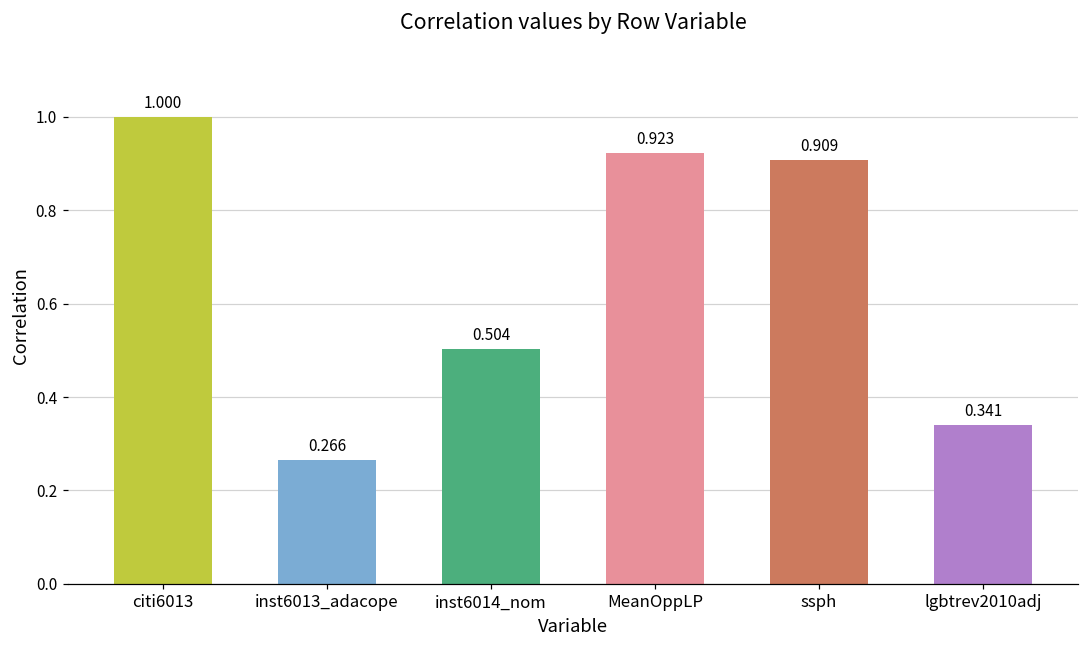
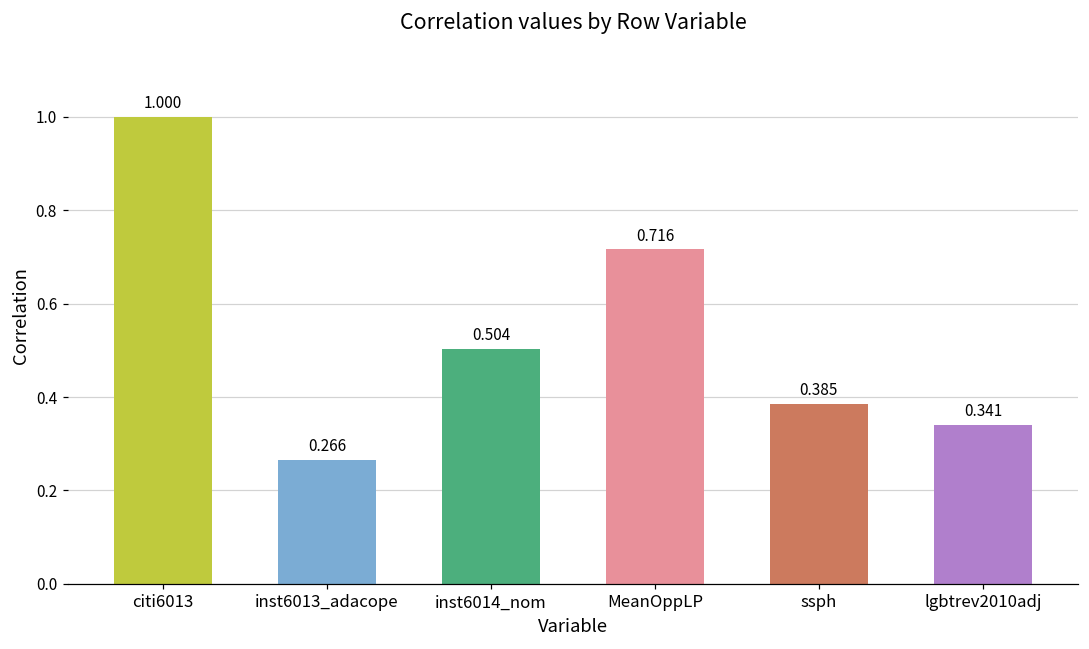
MeanOppLP: 0.923 -> 0.716
ssph: 0.909 -> 0.385
